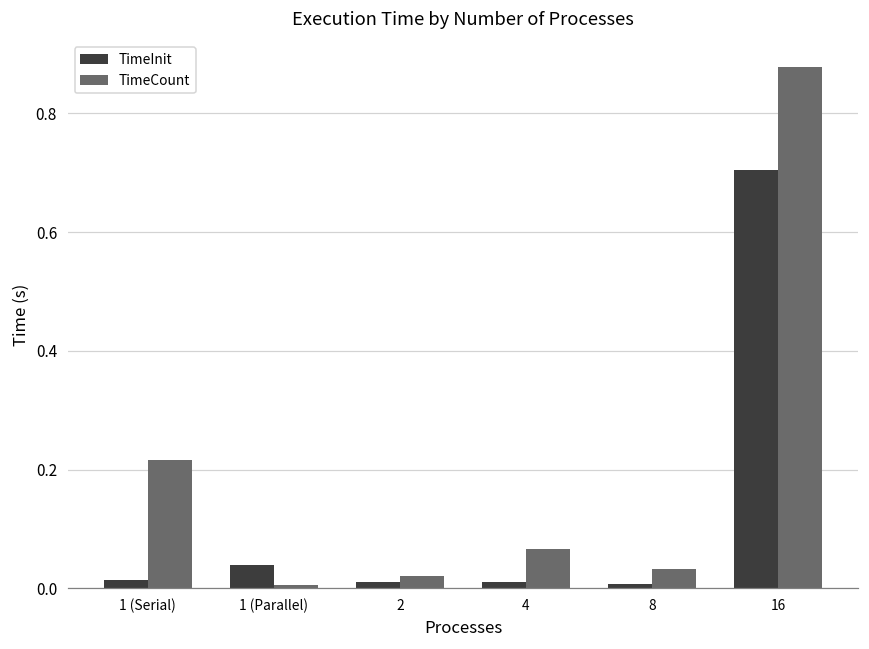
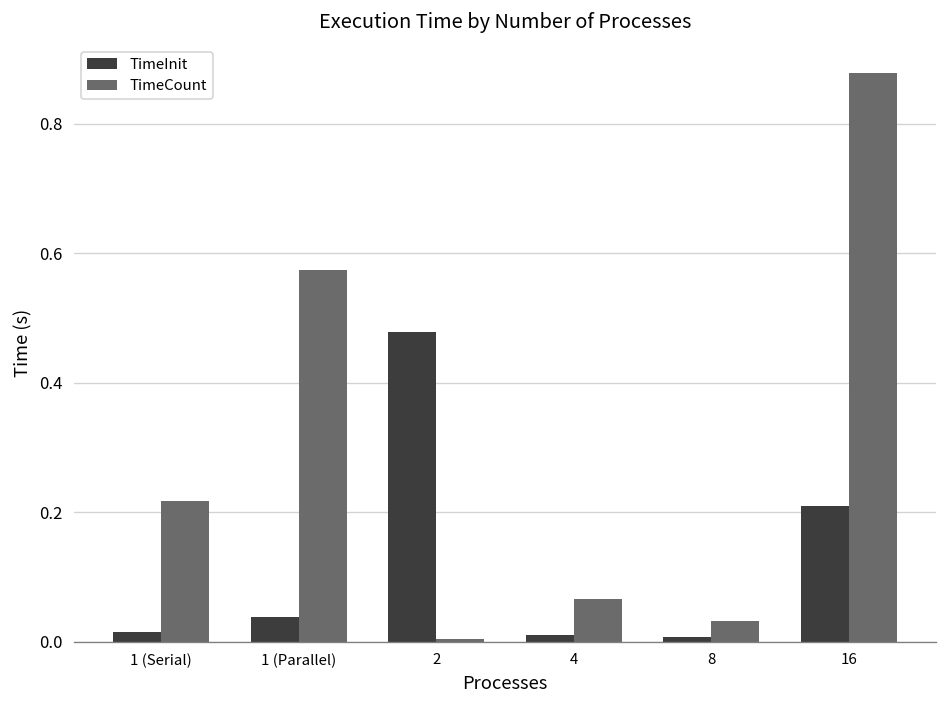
TimeCount, 1 (Parallel): 0.00 -> 0.57
TimeInit, 2: 0.01 -> 0.48
TimeCount, 2: 0.02 -> 0.00
TimeInit, 16: 0.70 -> 0.21
